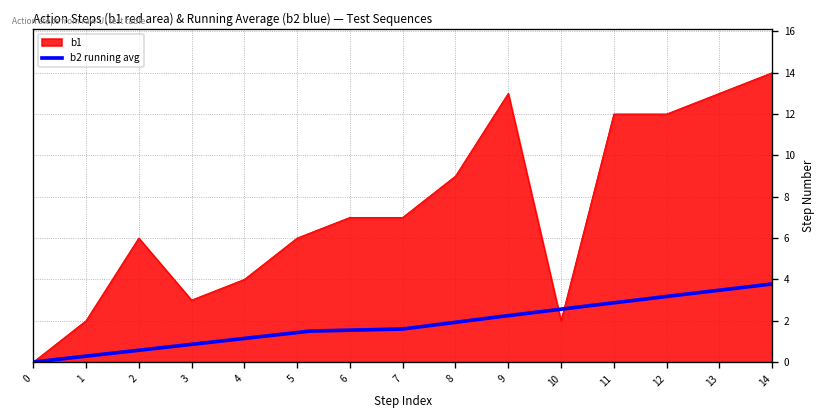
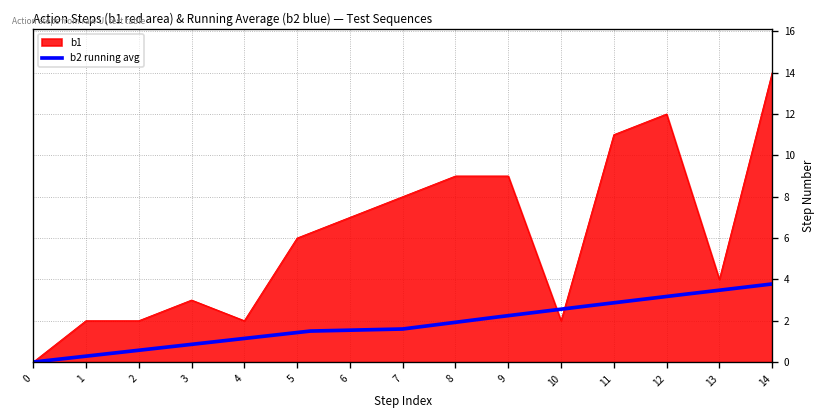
b1, 2: 6 -> 2
b1, 4: 4 -> 2
b1, 7: 7 -> 8
b1, 9: 13 -> 9
b1, 11: 12 -> 11
b1, 13: 13 -> 4
